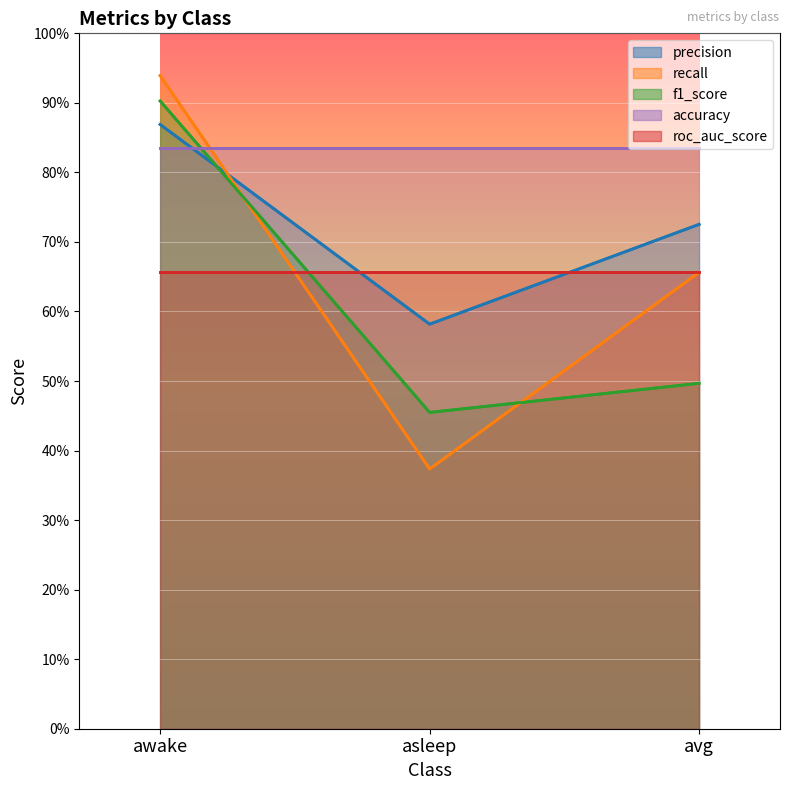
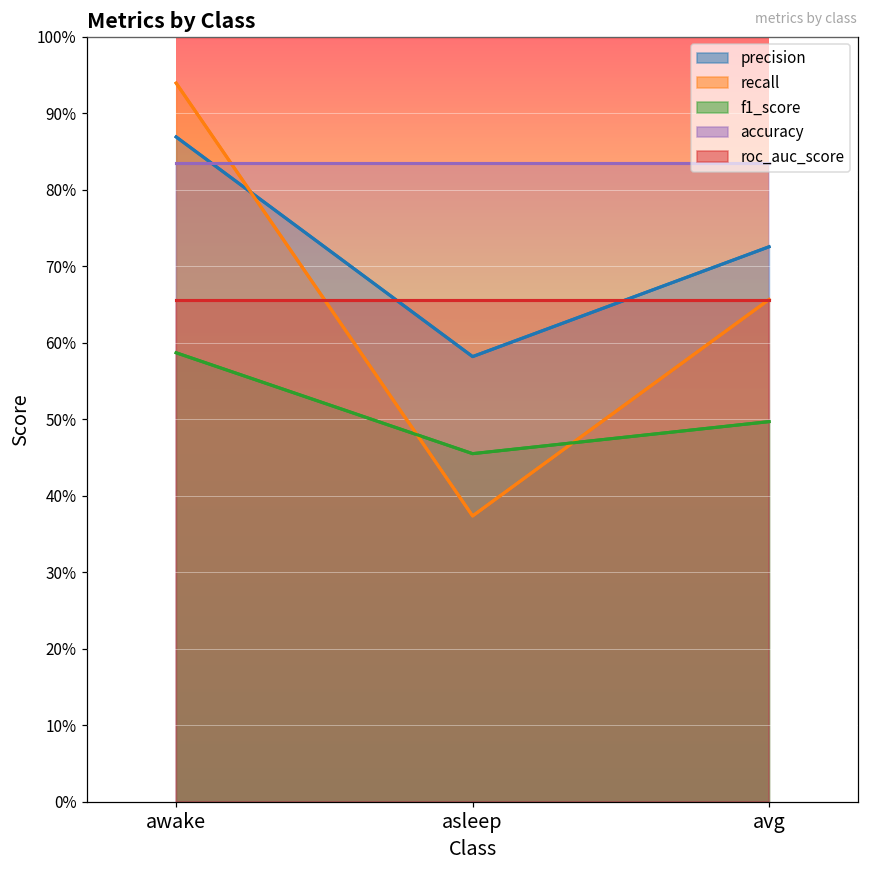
f1_score, awake: 90% -> 59%
